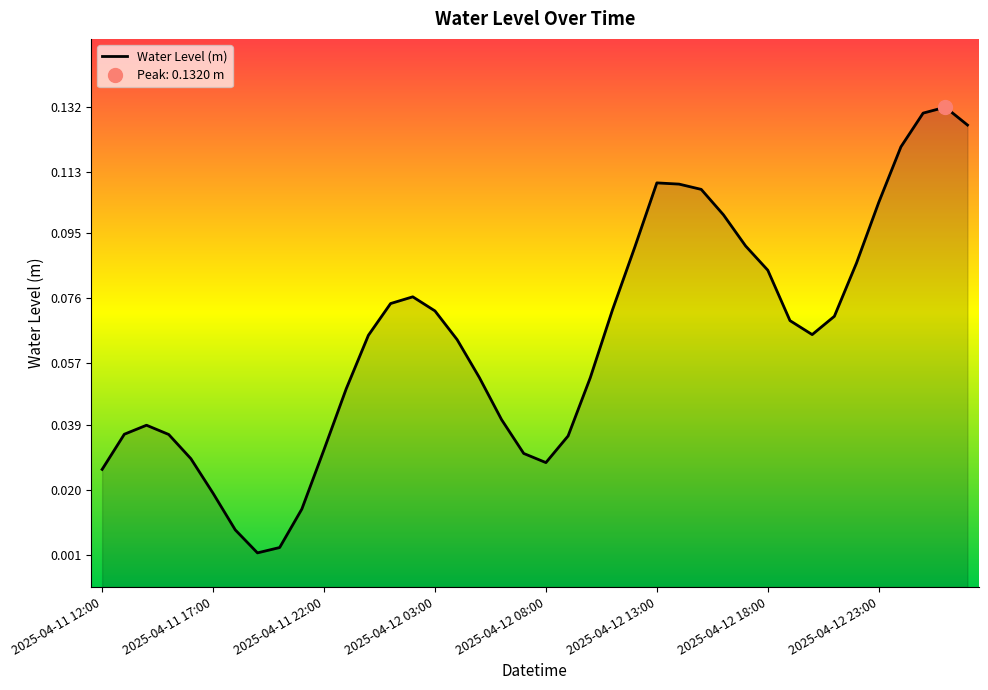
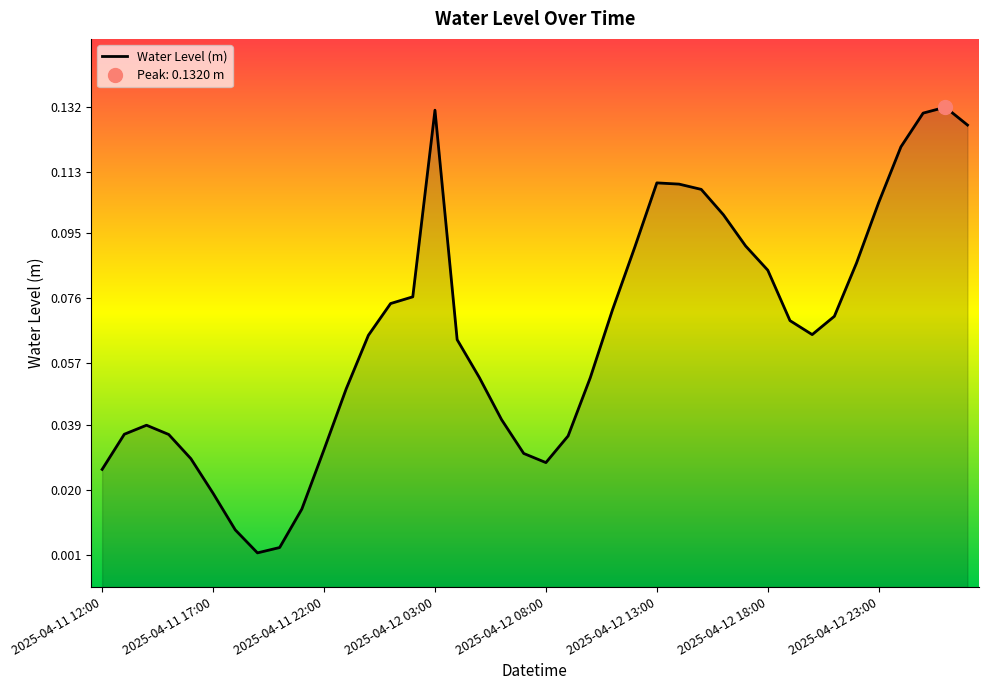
Water Level (m), 2025-04-12 03:00: 0.072 -> 0.131
